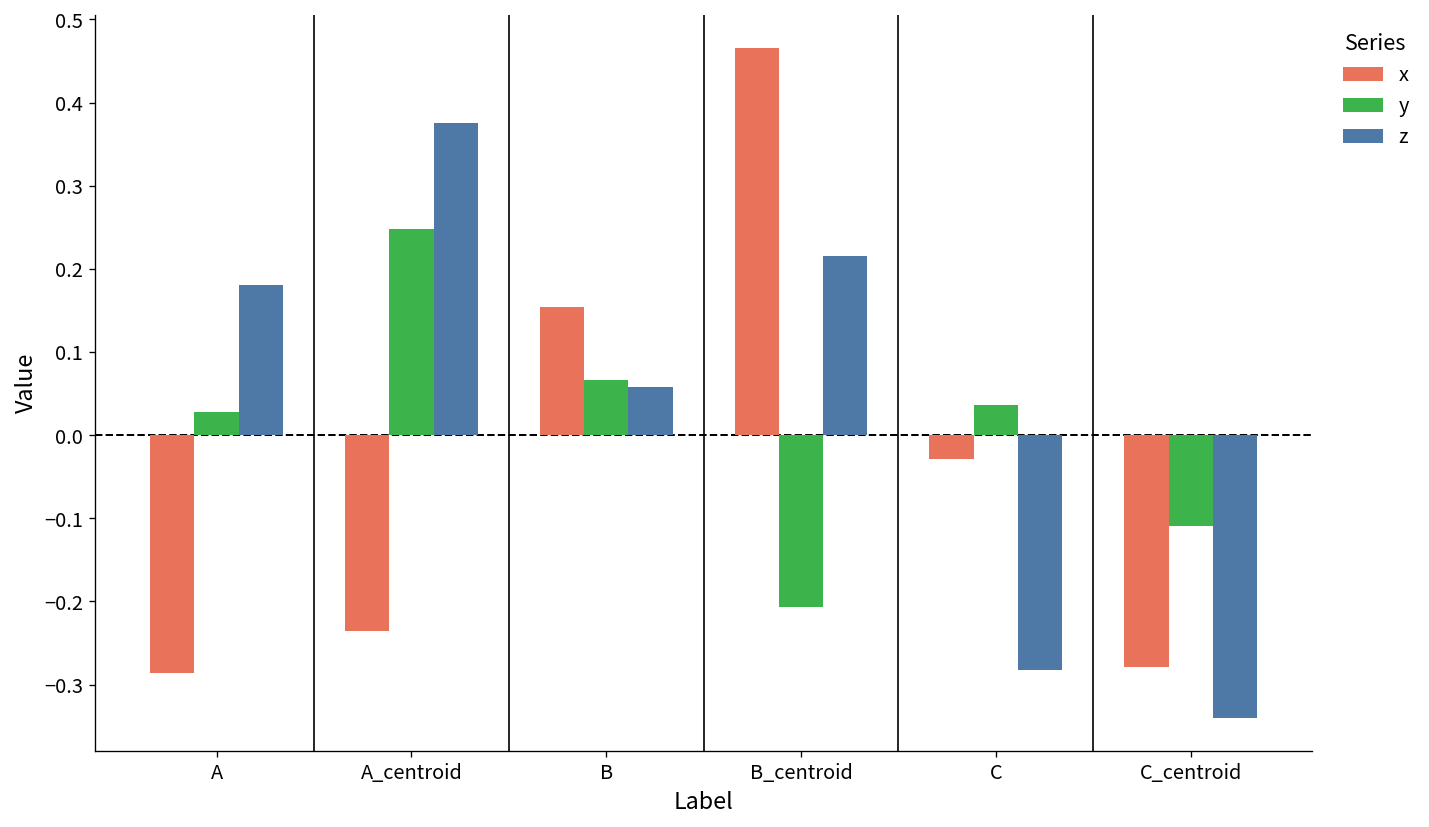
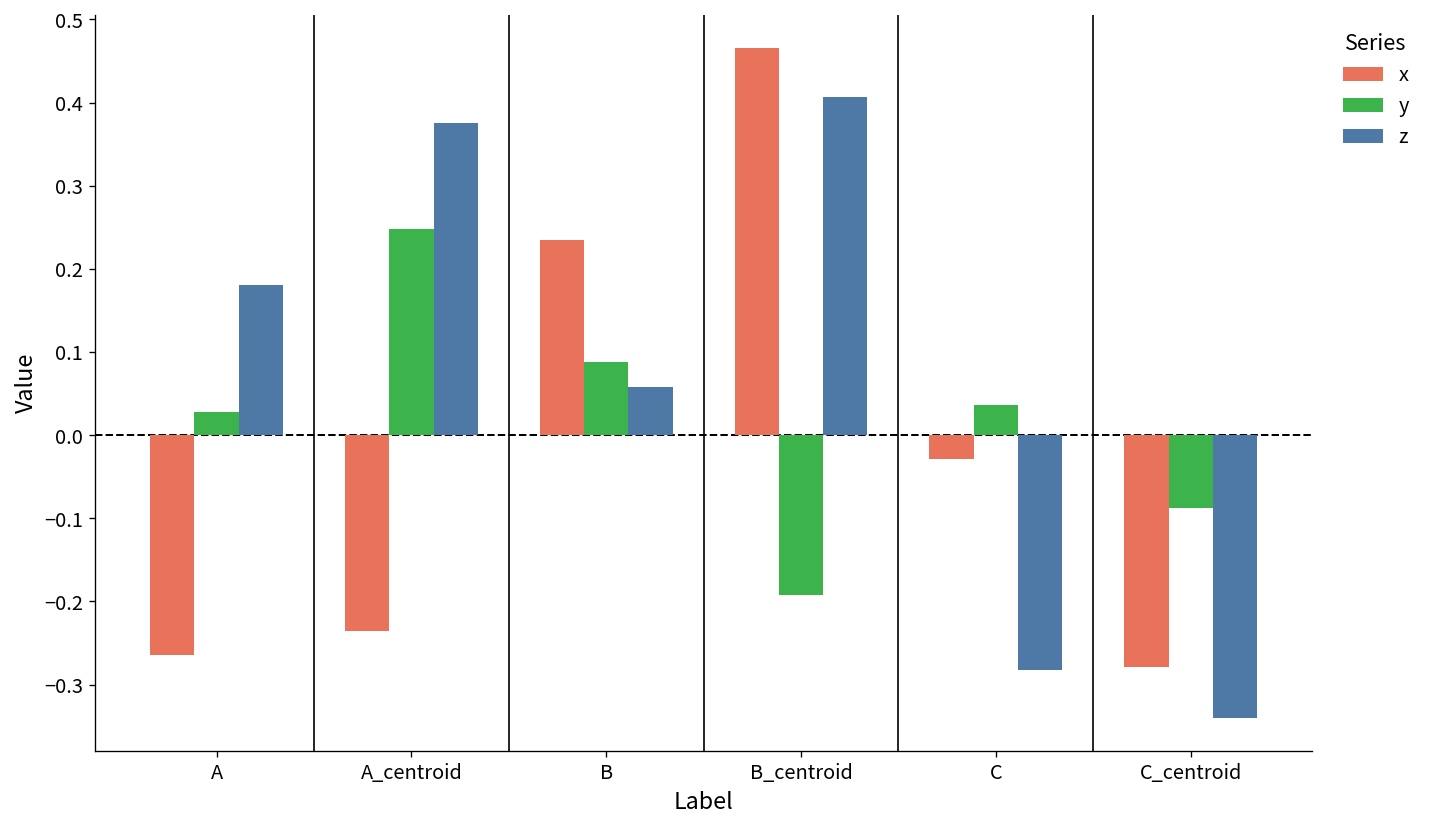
x, A: -0.29 -> -0.26
x, B: 0.15 -> 0.23
y, B: 0.07 -> 0.09
y, B_centroid: -0.21 -> -0.19
z, B_centroid: 0.22 -> 0.41
y, C_centroid: -0.11 -> -0.09
